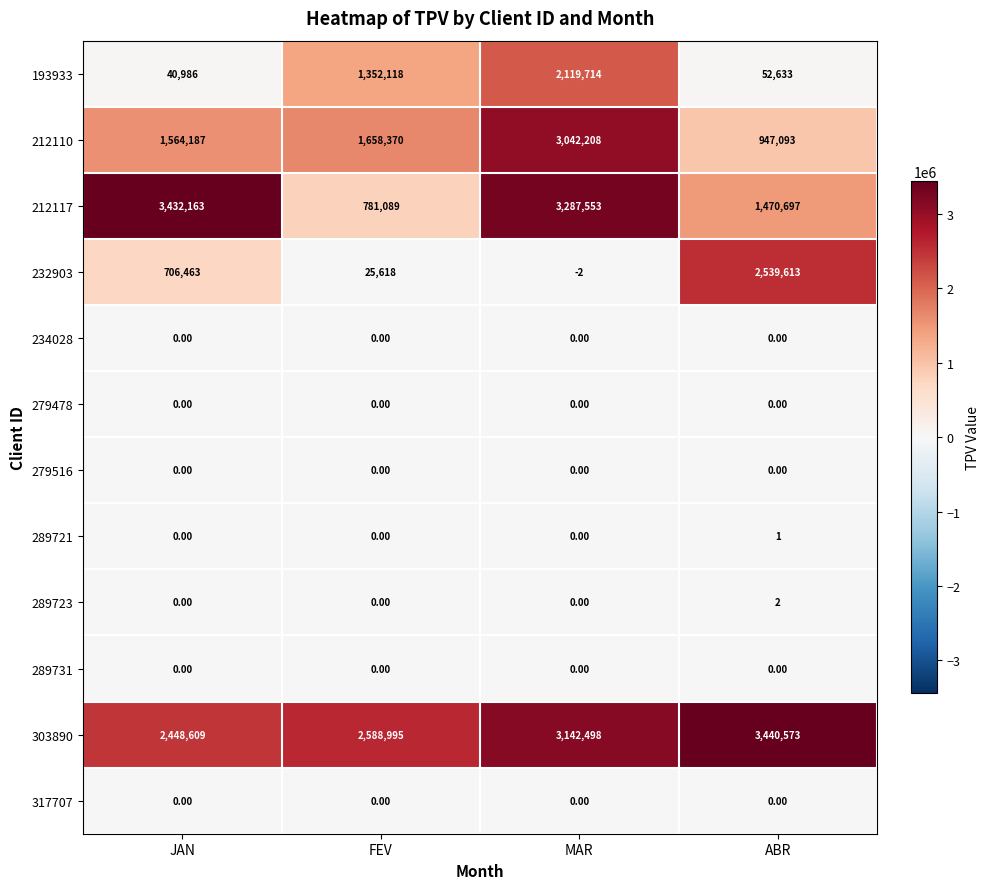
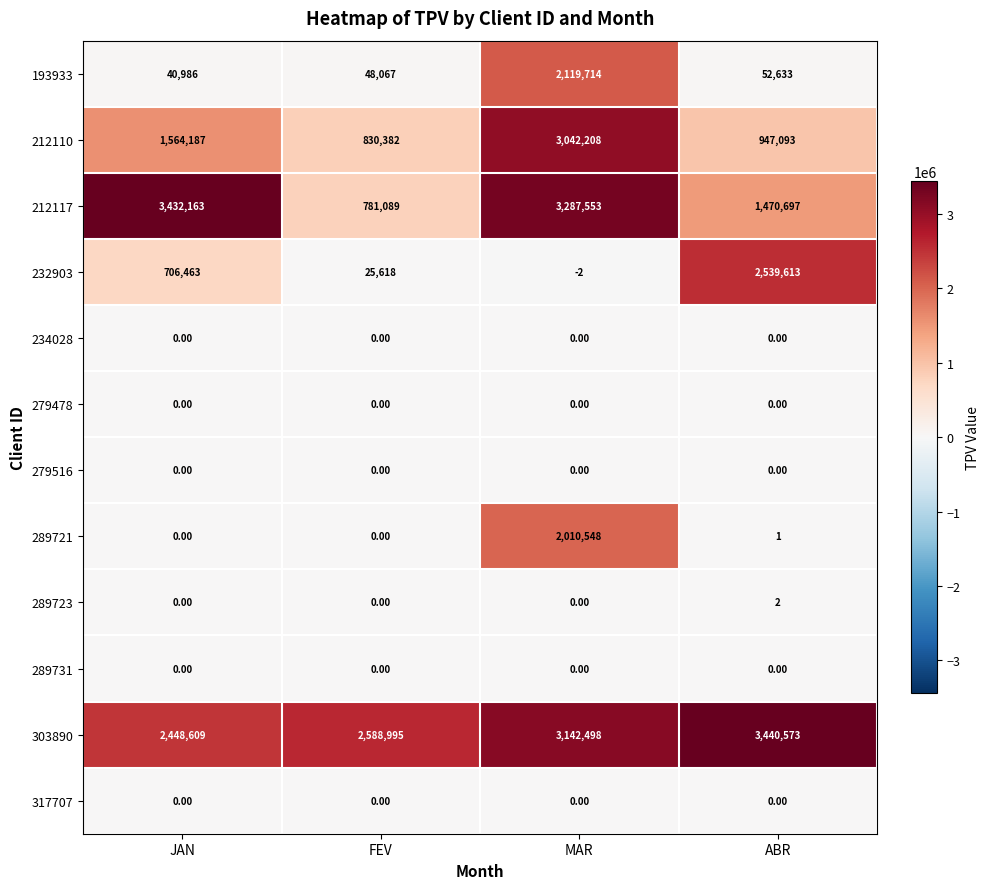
193933, FEV: 1,352,118 -> 48,067
212110, FEV: 1,658,370 -> 830,382
289721, MAR: 0.00 -> 2,010,548
